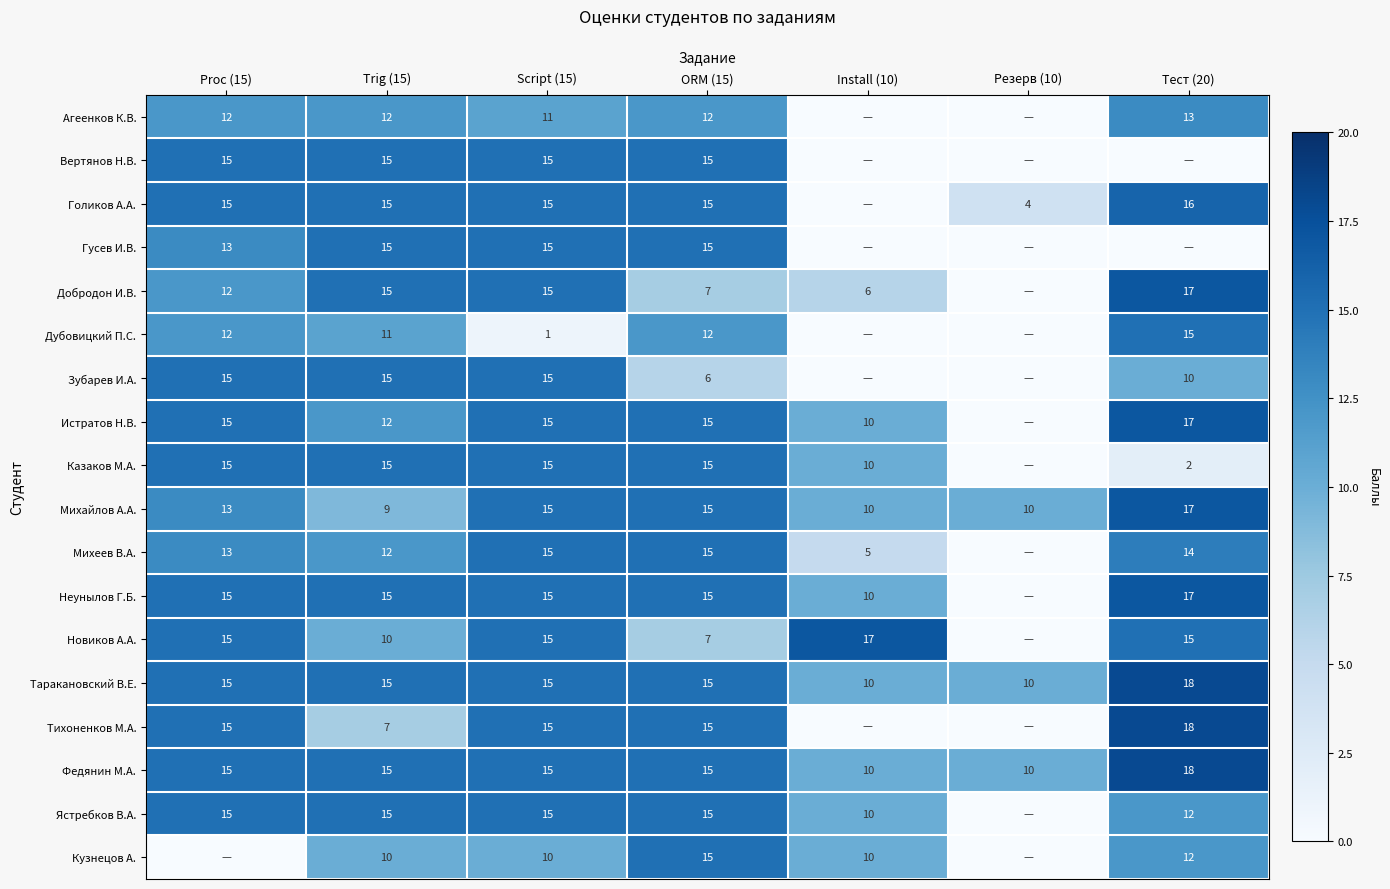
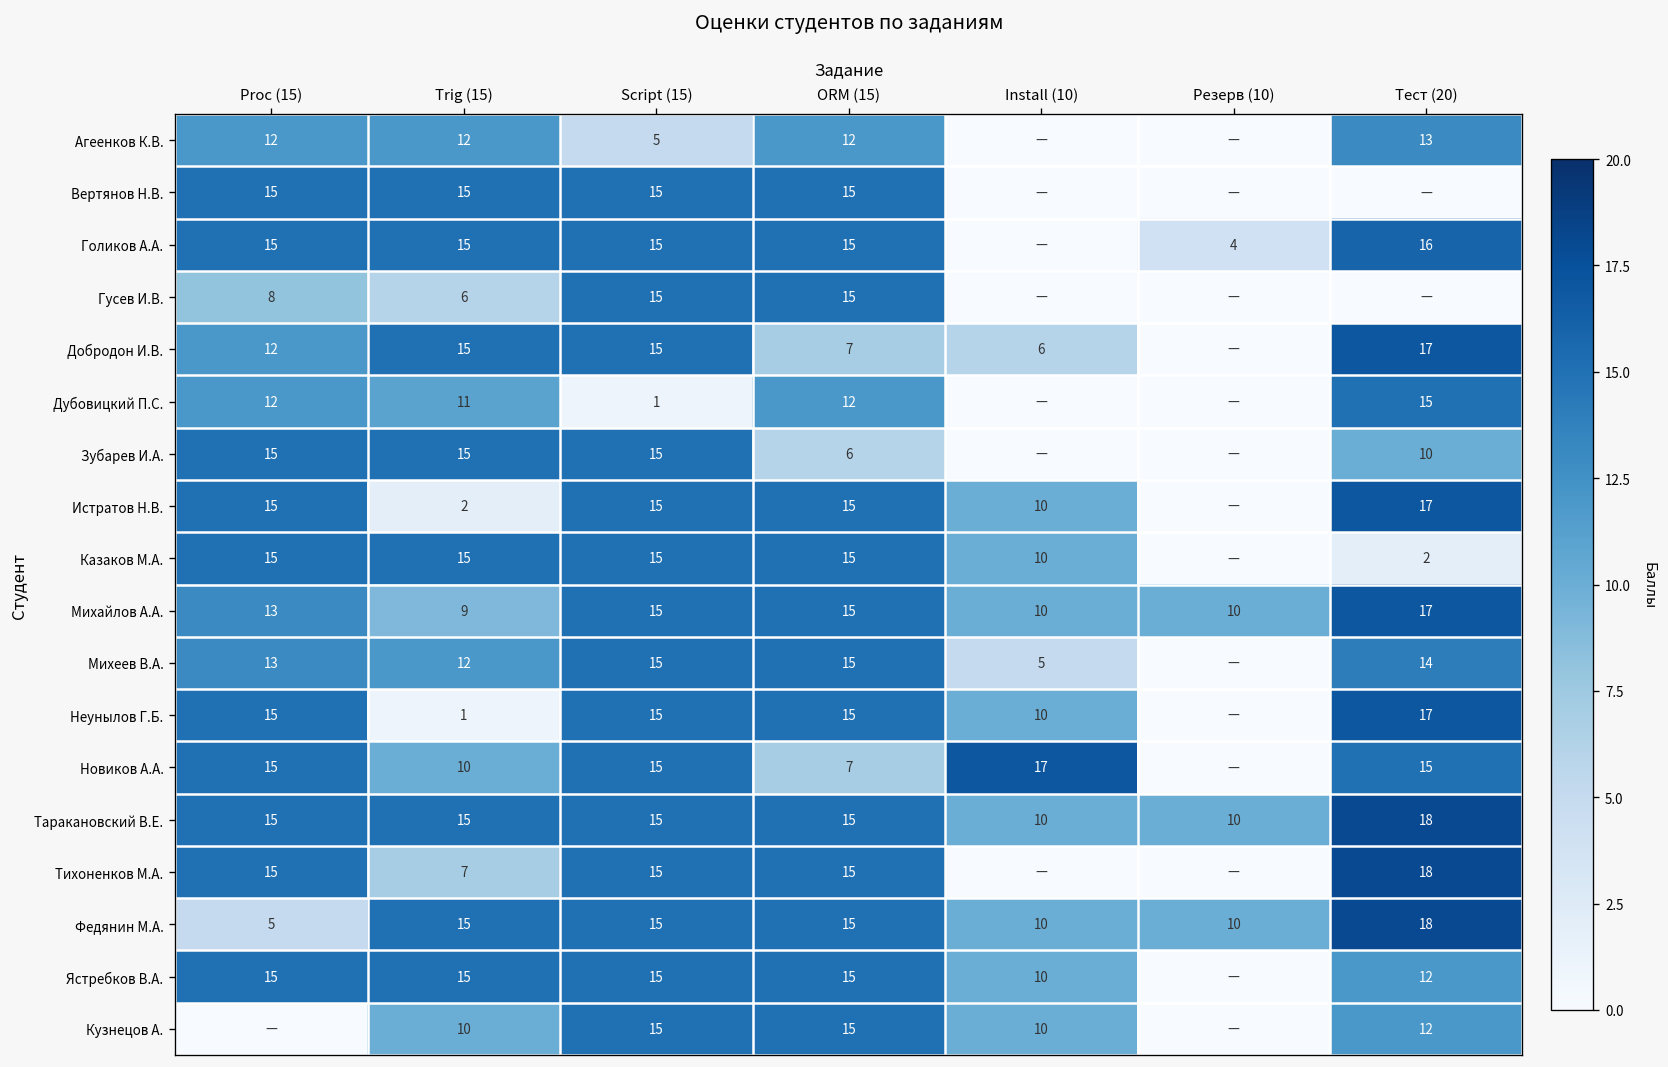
Агеенков К.В., Script (15): 11 -> 5
Гусев И.В., Proc (15): 13 -> 8
Гусев И.В., Trig (15): 15 -> 6
Истратов Н.В., Trig (15): 12 -> 2
Неунылов Г.Б., Trig (15): 15 -> 1
Федянин М.А., Proc (15): 15 -> 5
Кузнецов А., Script (15): 10 -> 15
